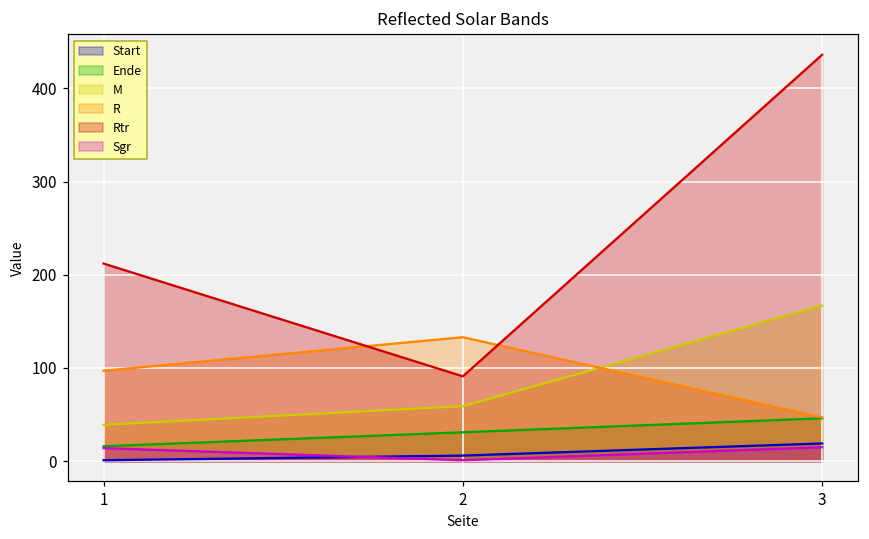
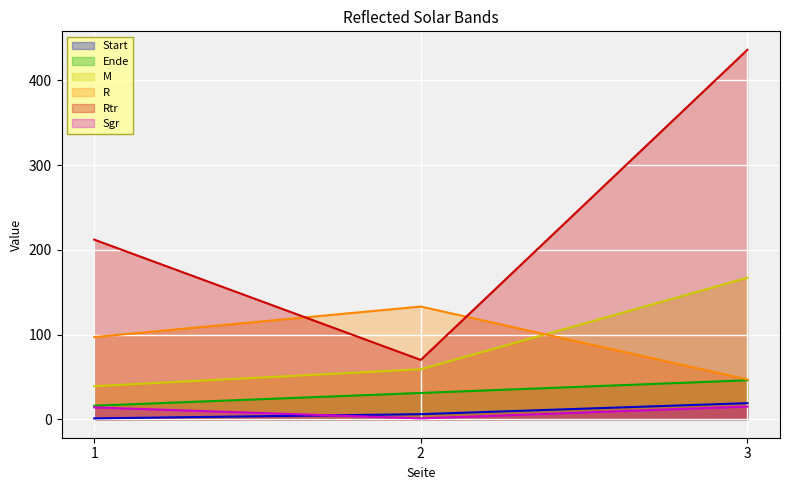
Rtr, 2: 90 -> 70
